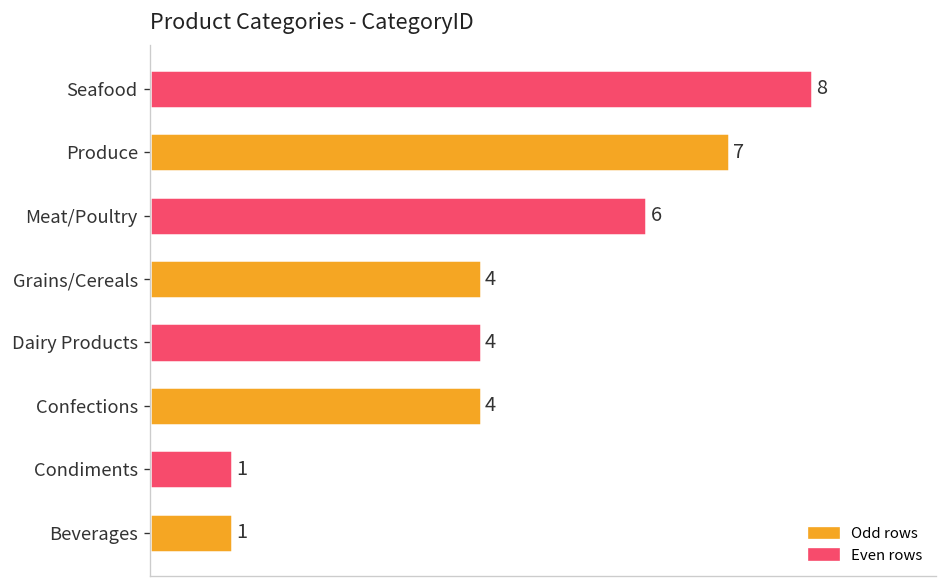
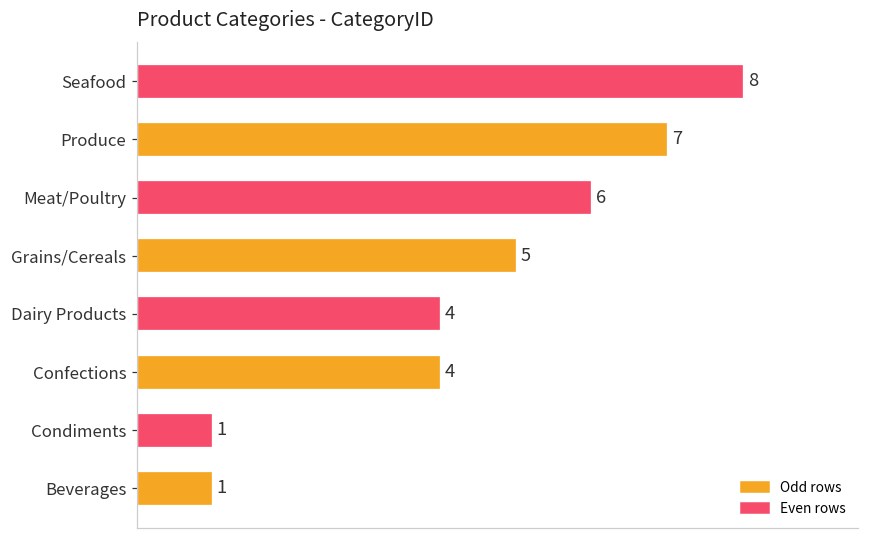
Grains/Cereals: 4 -> 5
